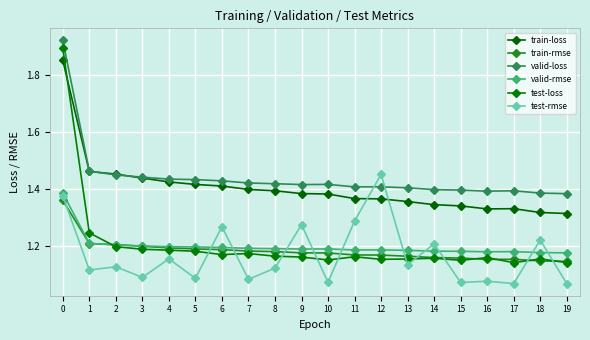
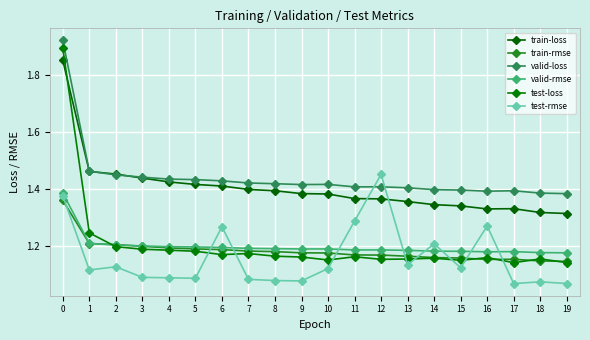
test-rmse, 4: 1.16 -> 1.09
test-rmse, 8: 1.12 -> 1.08
test-rmse, 9: 1.28 -> 1.08
test-rmse, 10: 1.07 -> 1.12
test-rmse, 15: 1.07 -> 1.12
test-rmse, 16: 1.08 -> 1.27
test-rmse, 18: 1.22 -> 1.07
